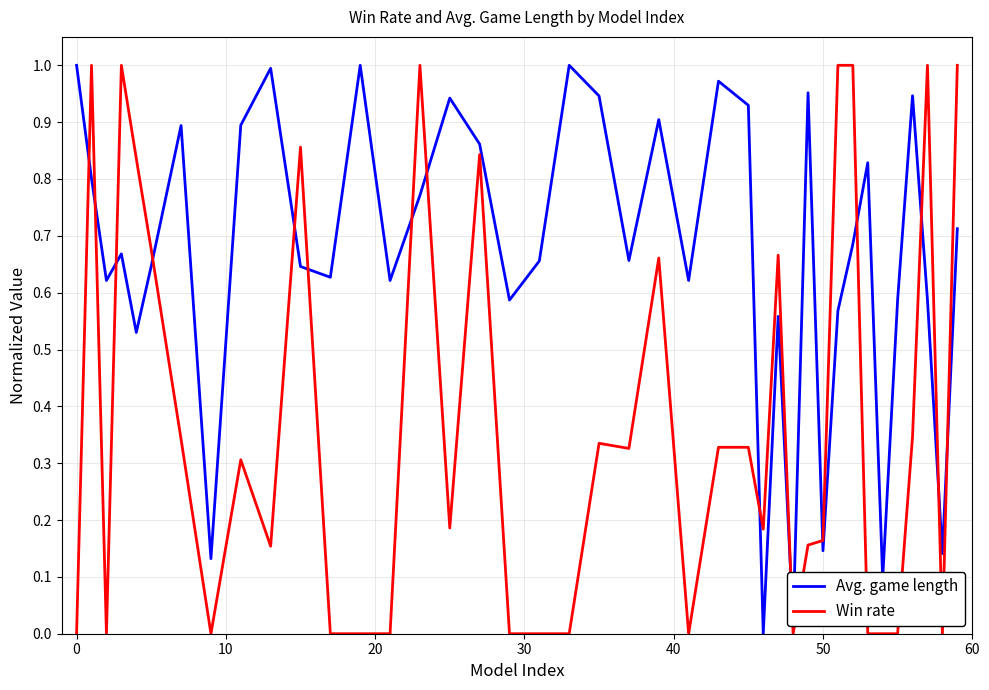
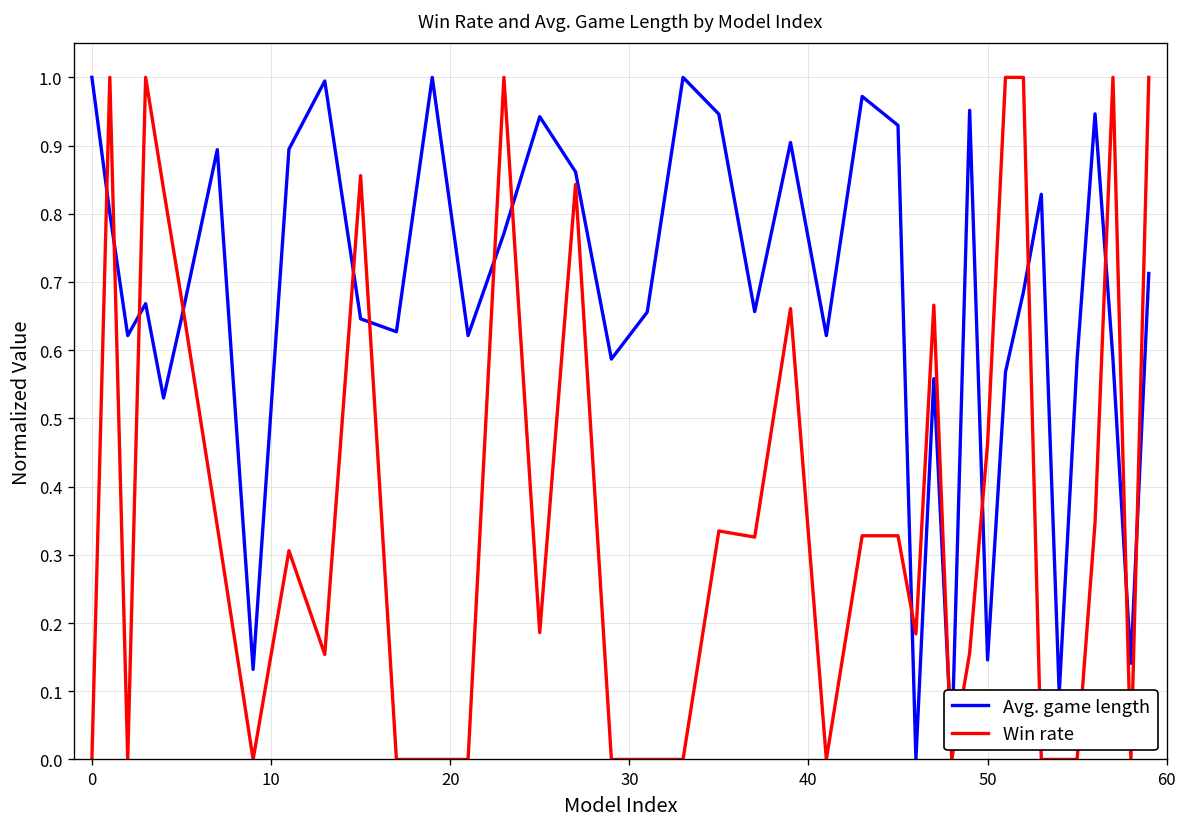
Win rate, 50: 0.16 -> 0.46
